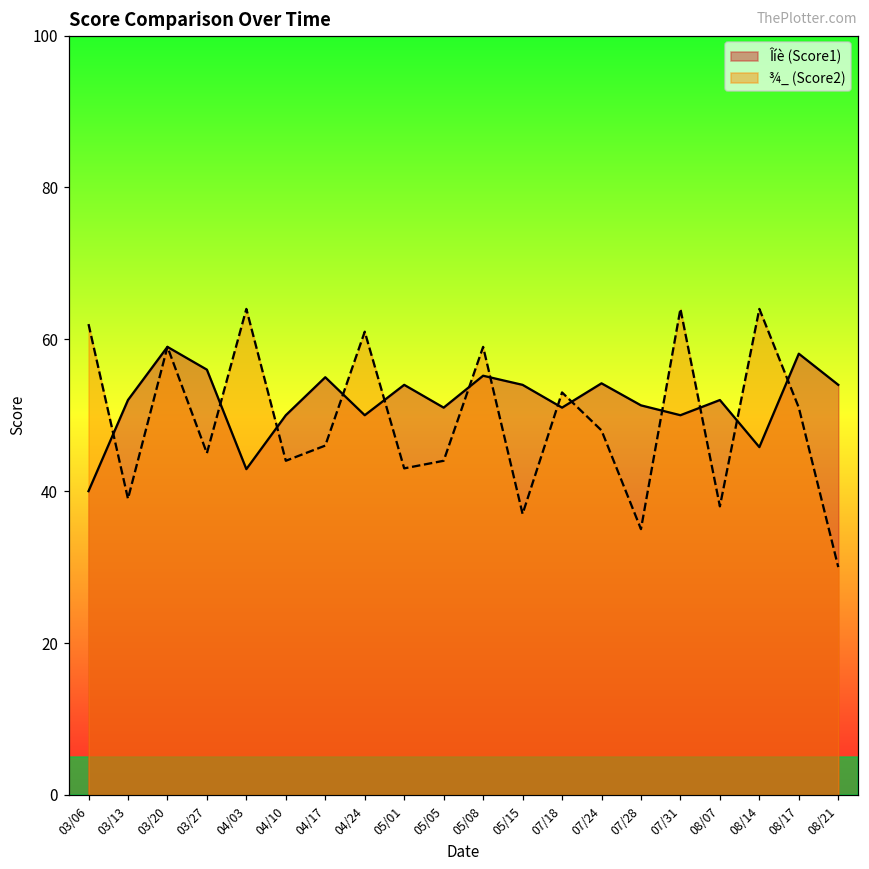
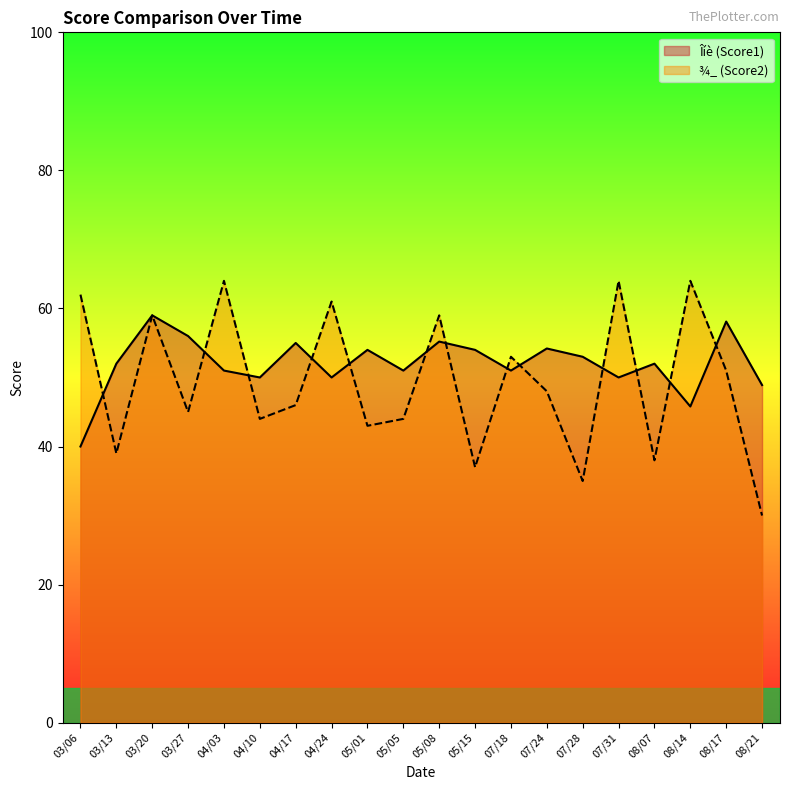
Îíè (Score1), 04/03: 43 -> 51
Îíè (Score1), 07/28: 51 -> 53
Îíè (Score1), 08/21: 54 -> 49
